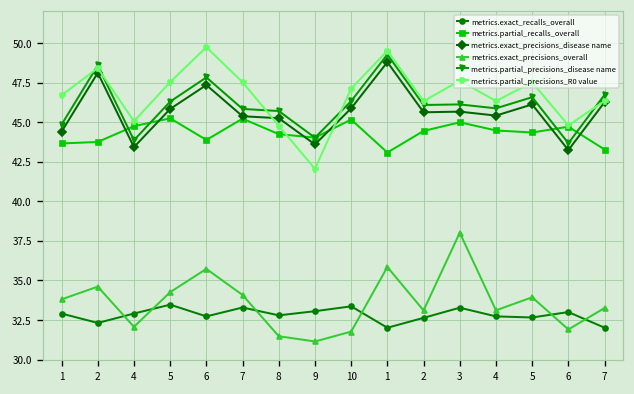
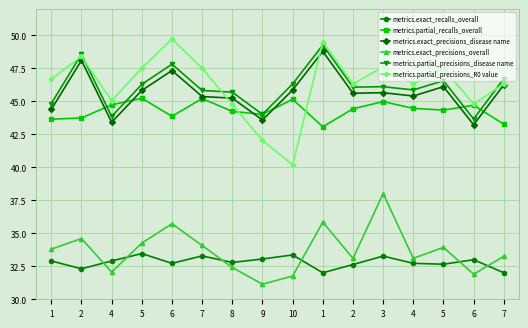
metrics.exact_precisions_overall, 8: 31.5 -> 32.4
metrics.partial_precisions_R0 value, 10: 47.1 -> 40.2
